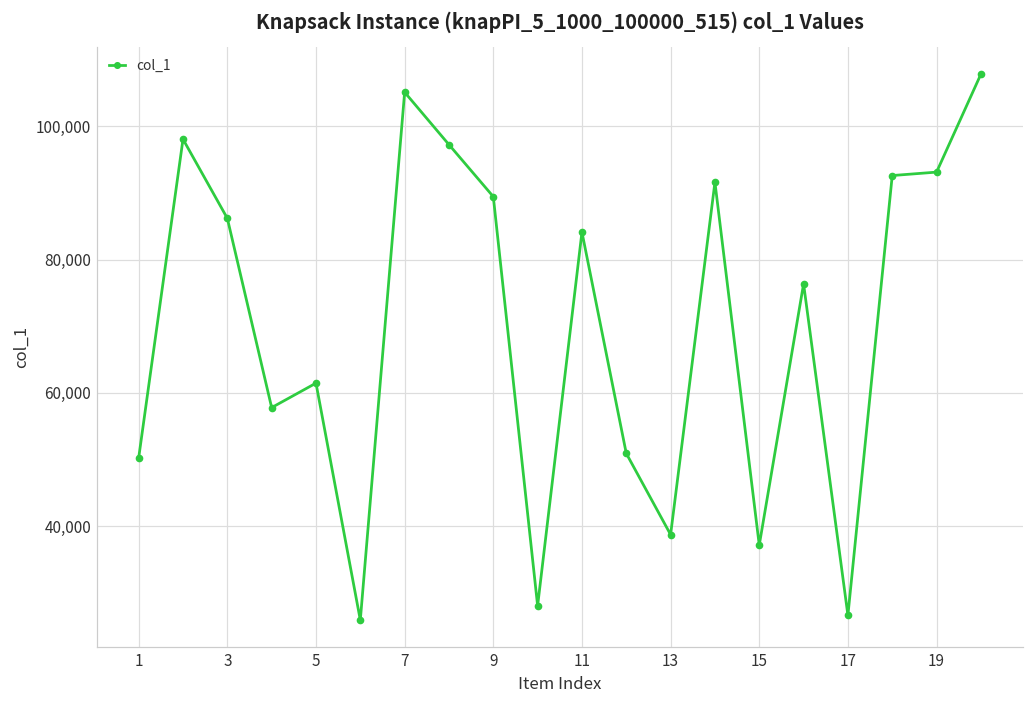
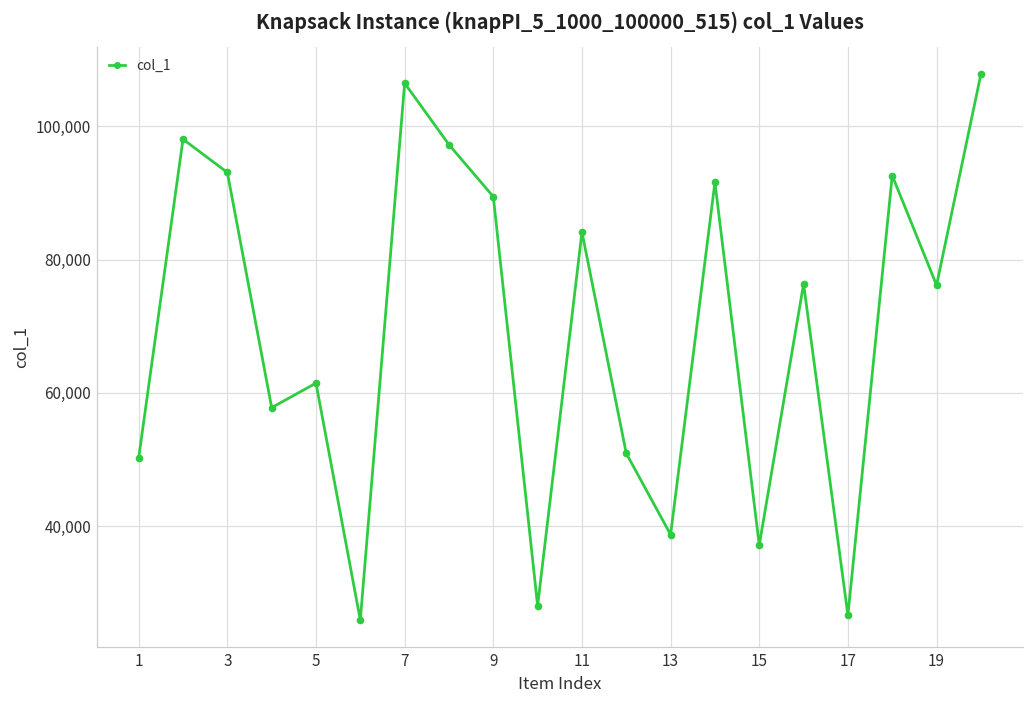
3: 86,000 -> 93,000
7: 105,000 -> 106,000
19: 93,000 -> 76,000
